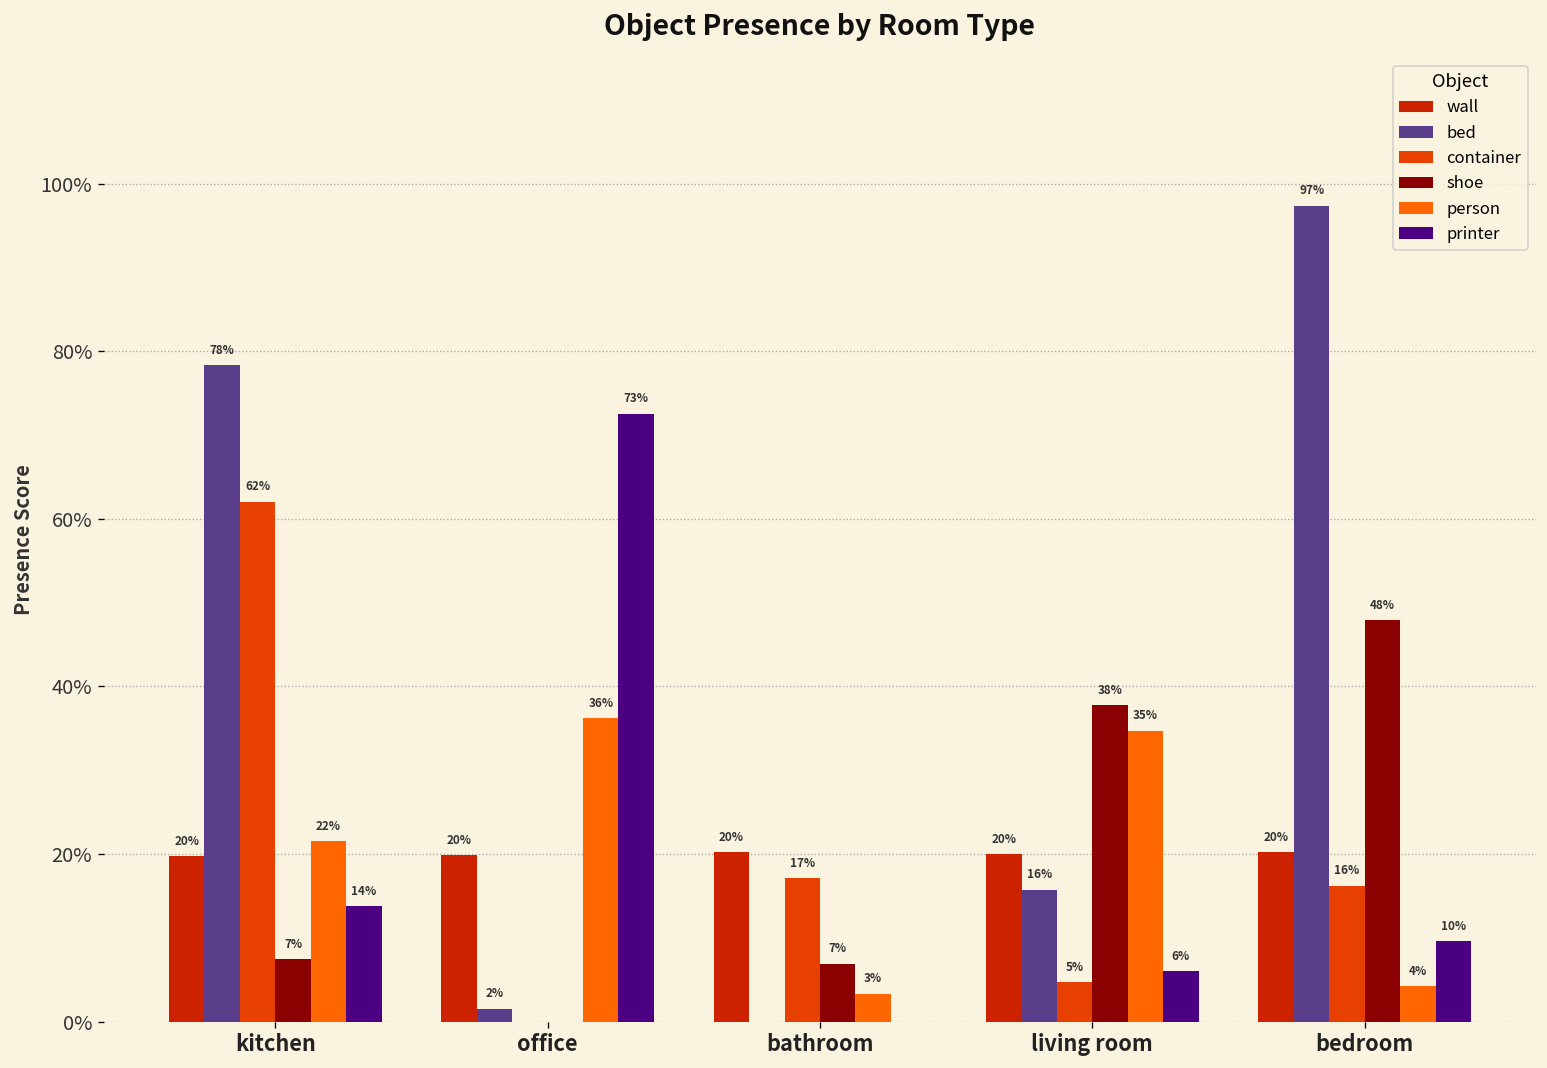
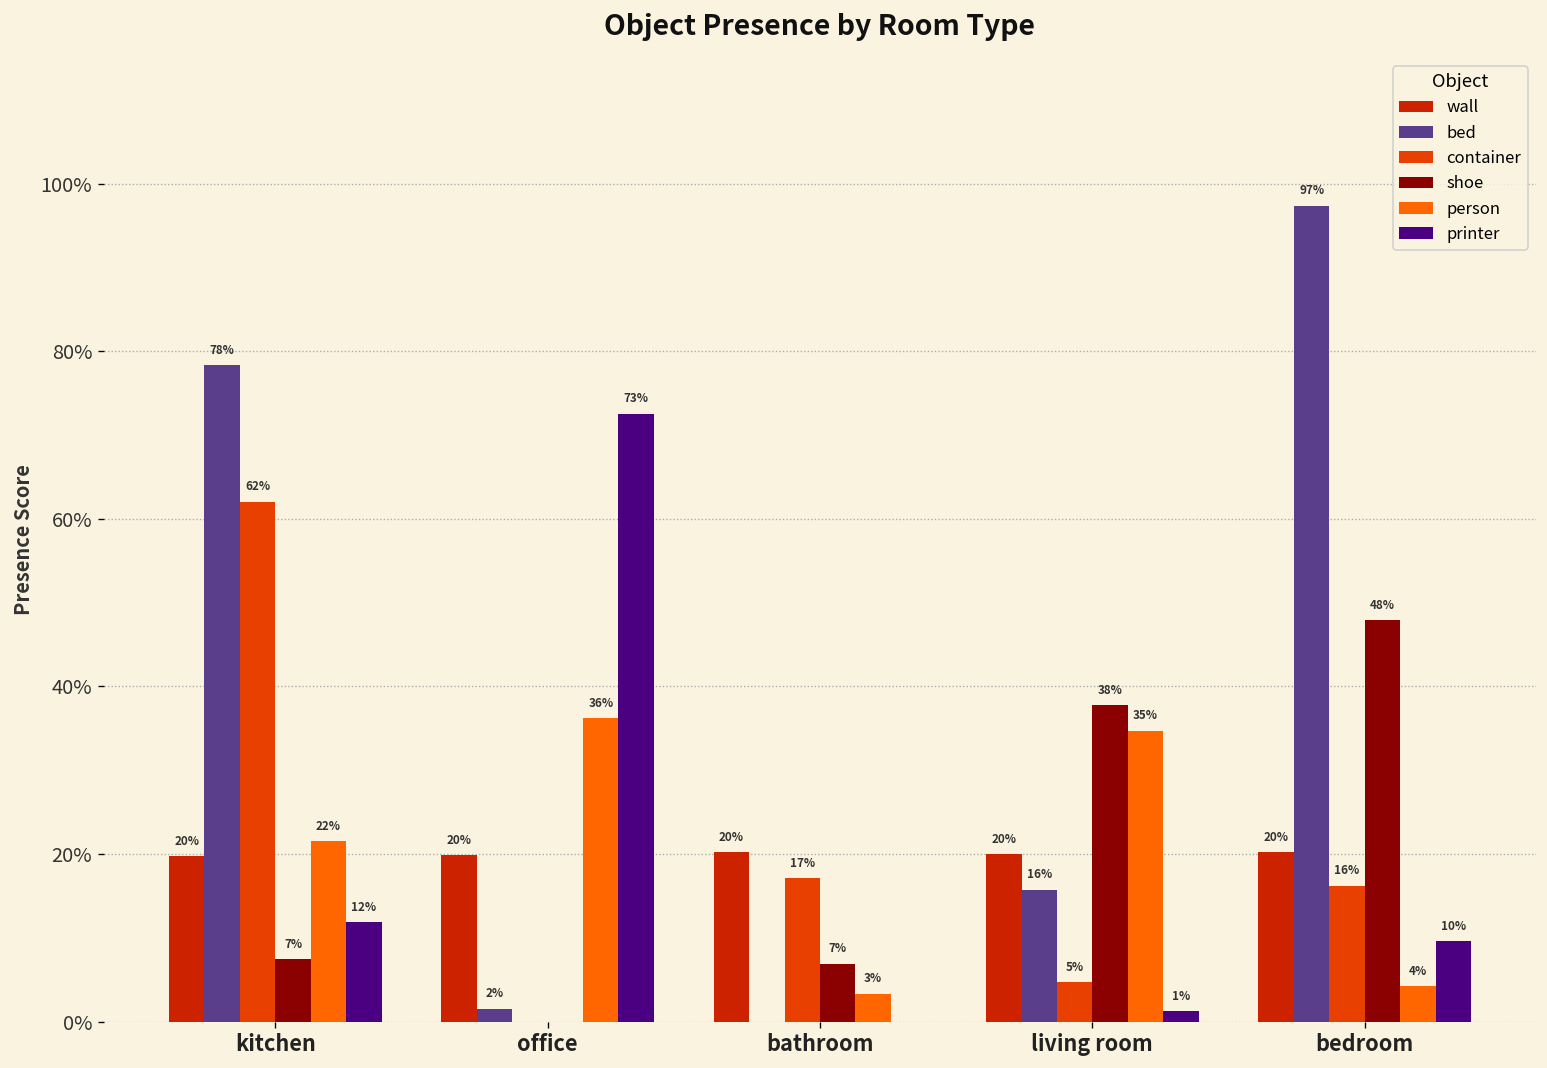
printer, kitchen: 14% -> 12%
printer, living room: 6% -> 1%
